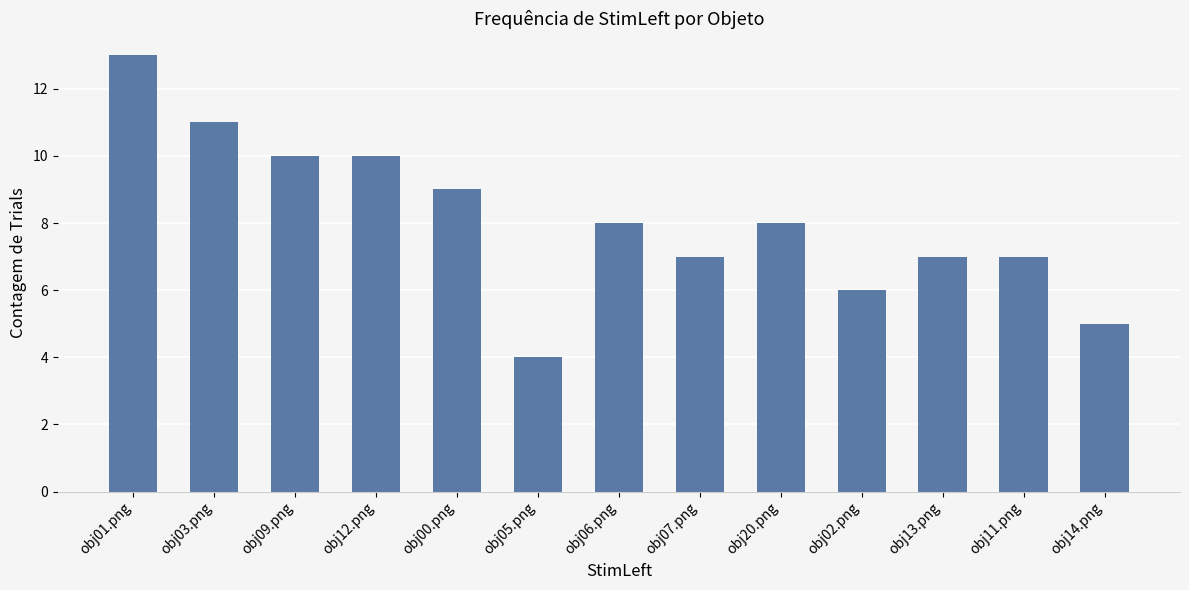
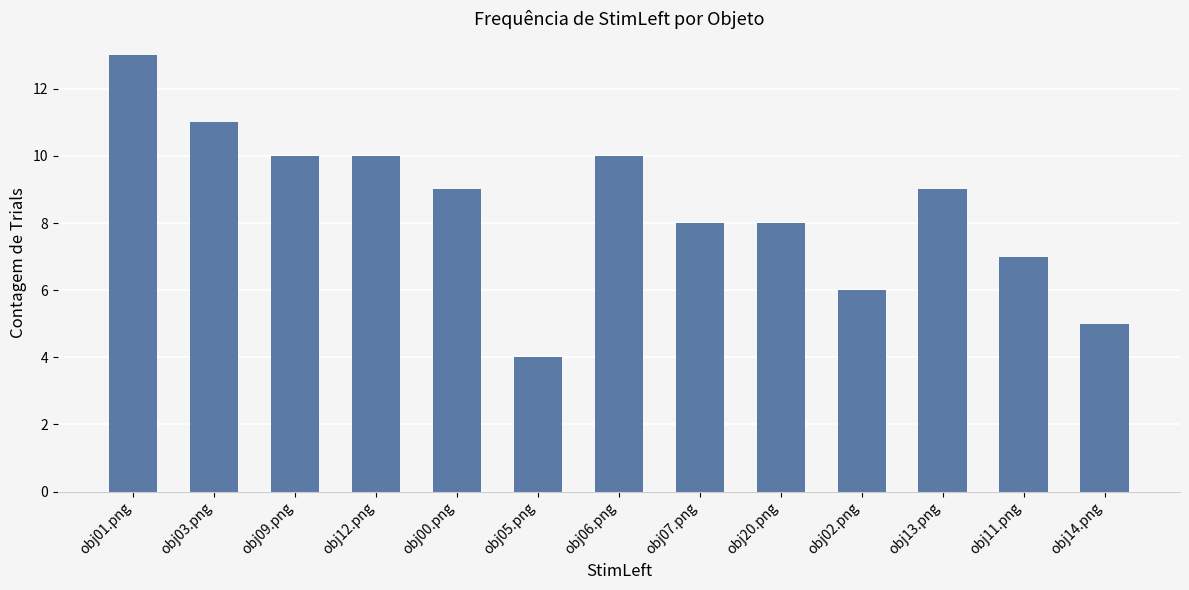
obj06.png: 8 -> 10
obj07.png: 7 -> 8
obj13.png: 7 -> 9
